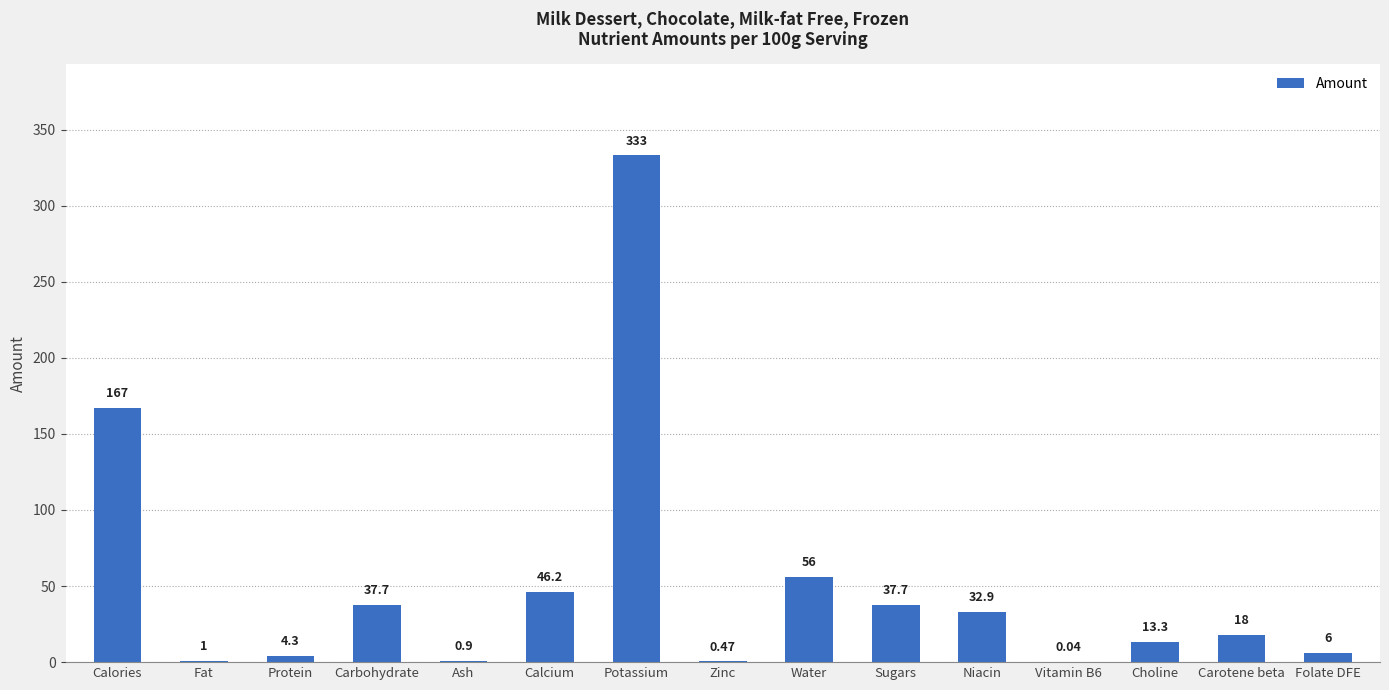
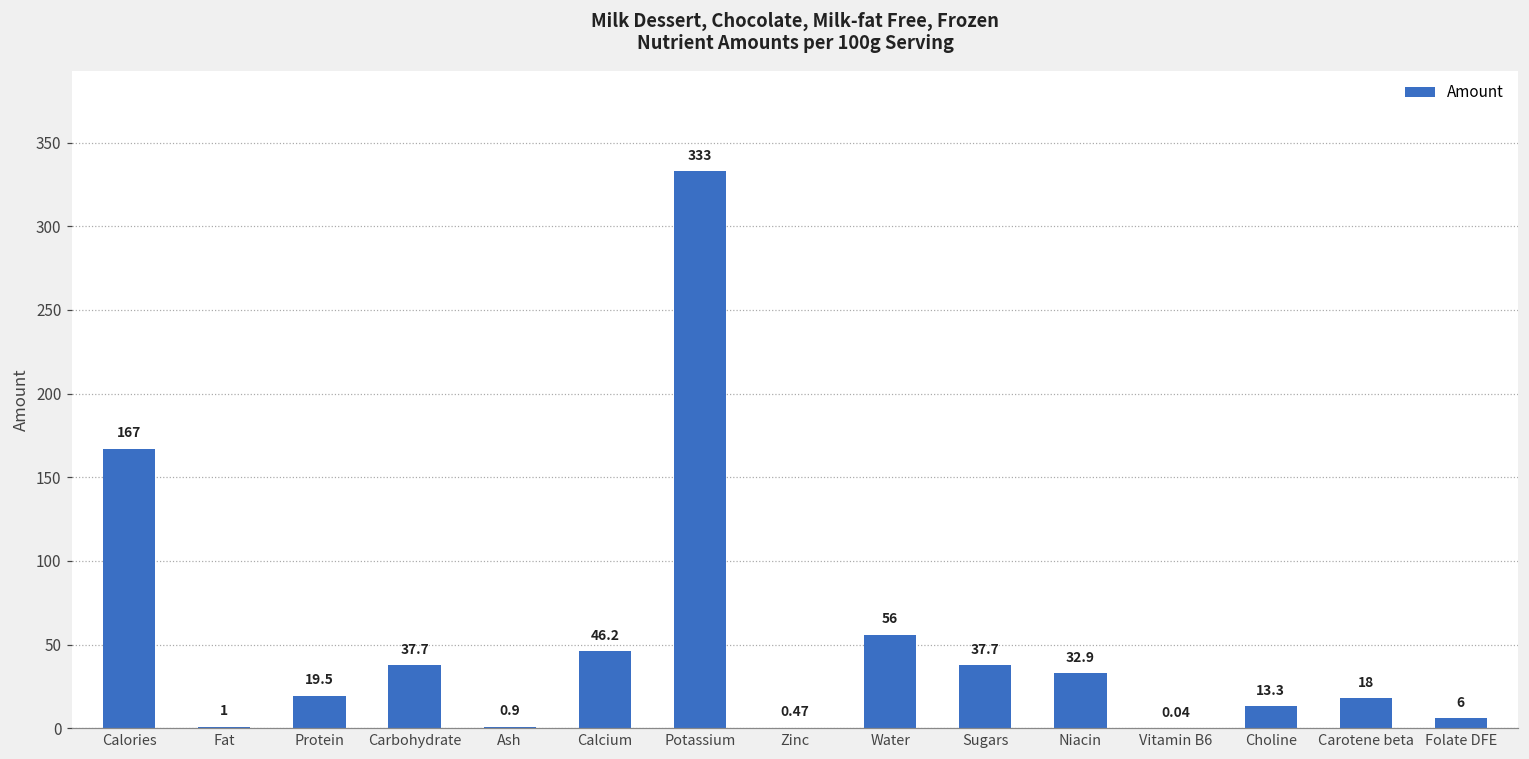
Protein: 4.3 -> 19.5
